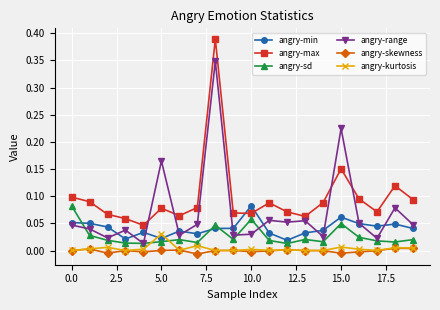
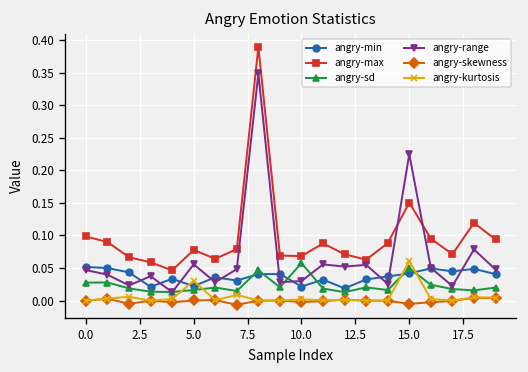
angry-sd, 0.0: 0.08 -> 0.03
angry-range, 5.0: 0.16 -> 0.06
angry-min, 10.0: 0.08 -> 0.02
angry-min, 15.0: 0.06 -> 0.04
angry-kurtosis, 15.0: 0.01 -> 0.06
